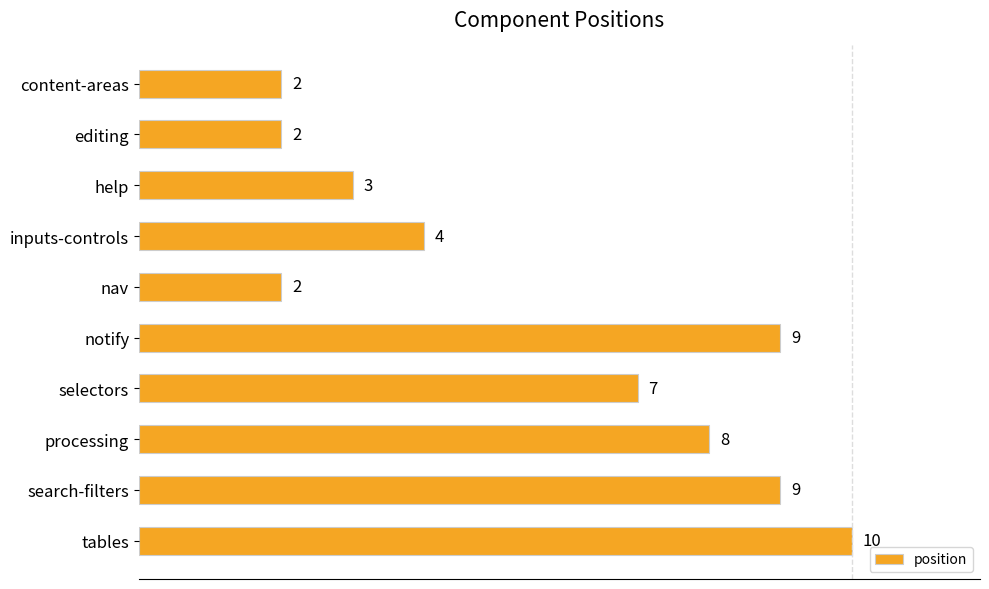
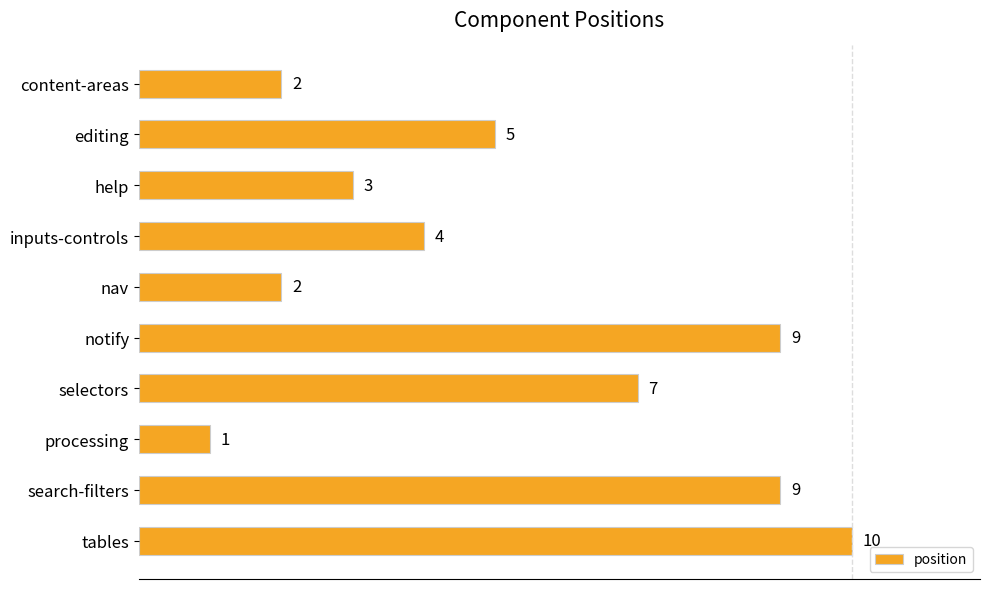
editing: 2 -> 5
processing: 8 -> 1
